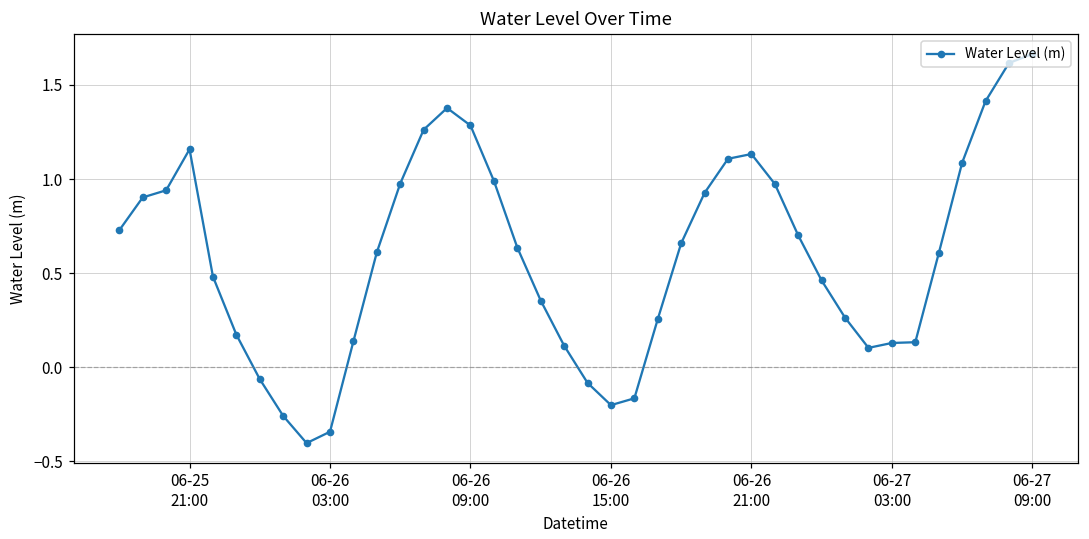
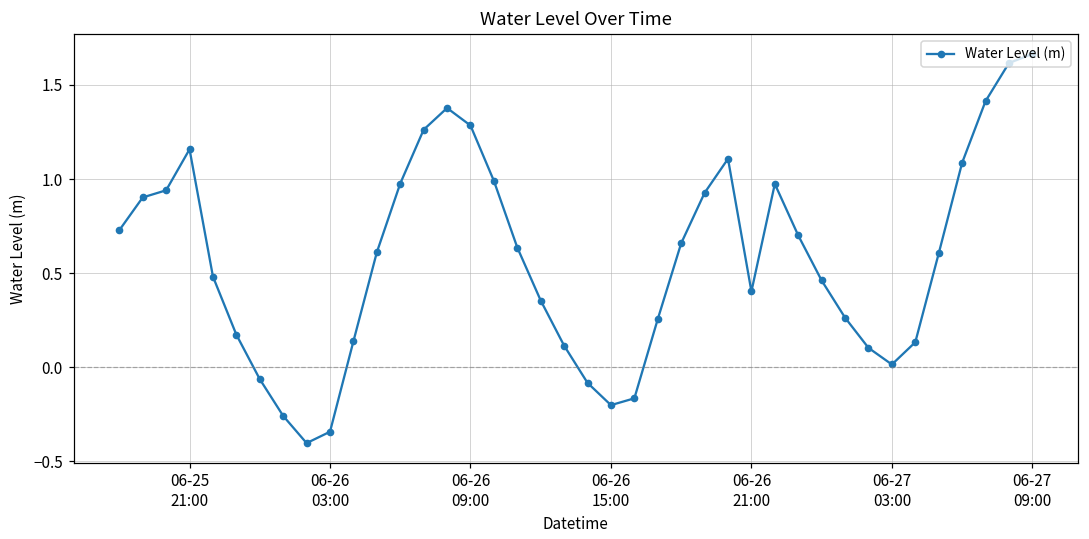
06-26 21:00: 1.13 -> 0.40
06-27 03:00: 0.13 -> 0.01
